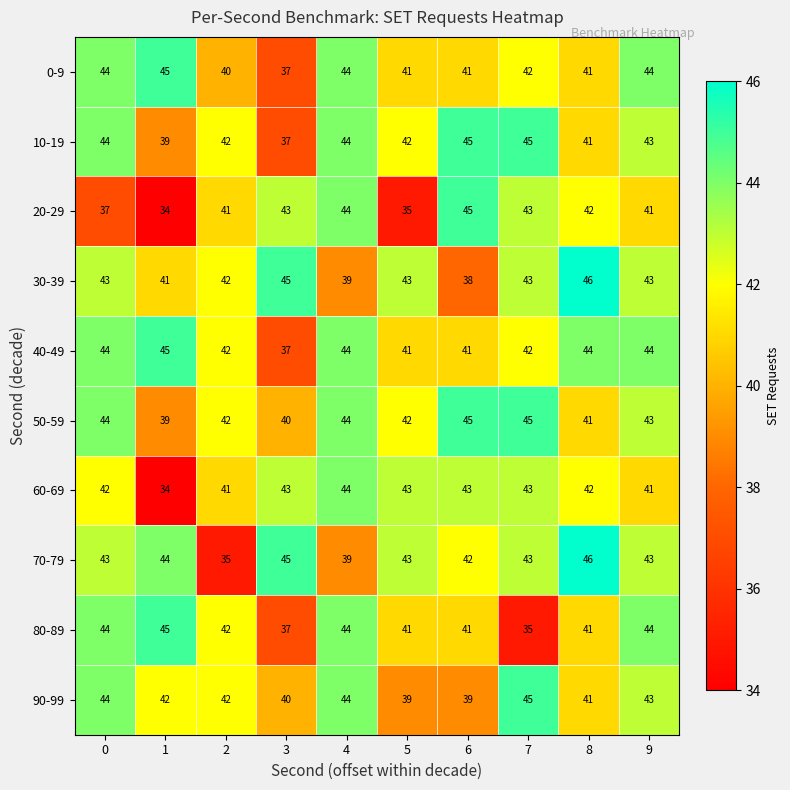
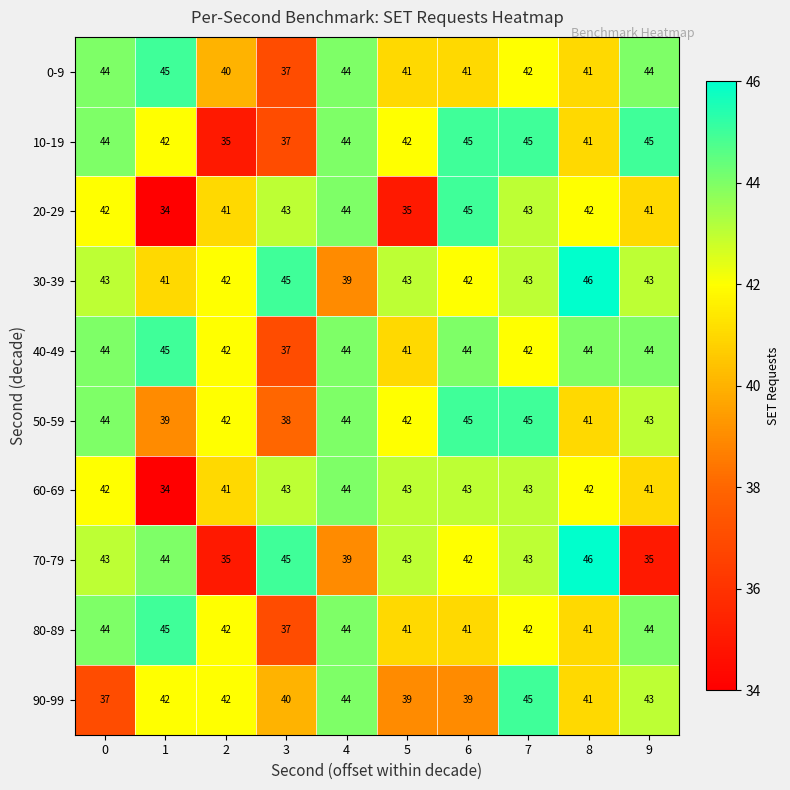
10-19, 1: 39 -> 42
10-19, 2: 42 -> 35
10-19, 9: 43 -> 45
20-29, 0: 37 -> 42
30-39, 6: 38 -> 42
40-49, 6: 41 -> 44
50-59, 3: 40 -> 38
70-79, 9: 43 -> 35
80-89, 7: 35 -> 42
90-99, 0: 44 -> 37
